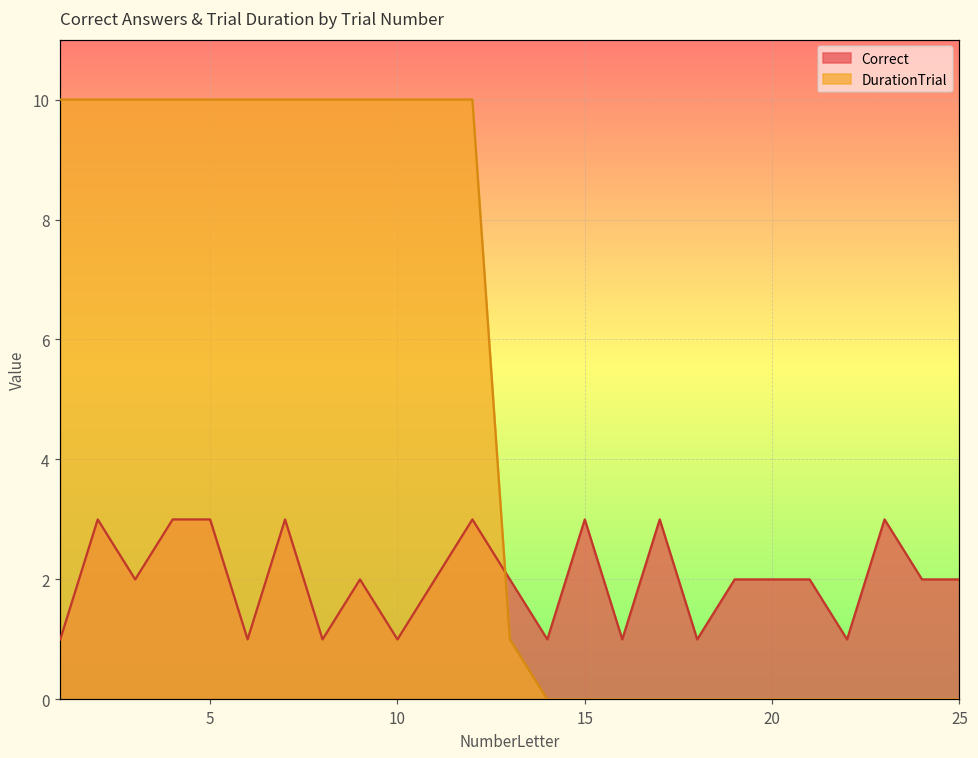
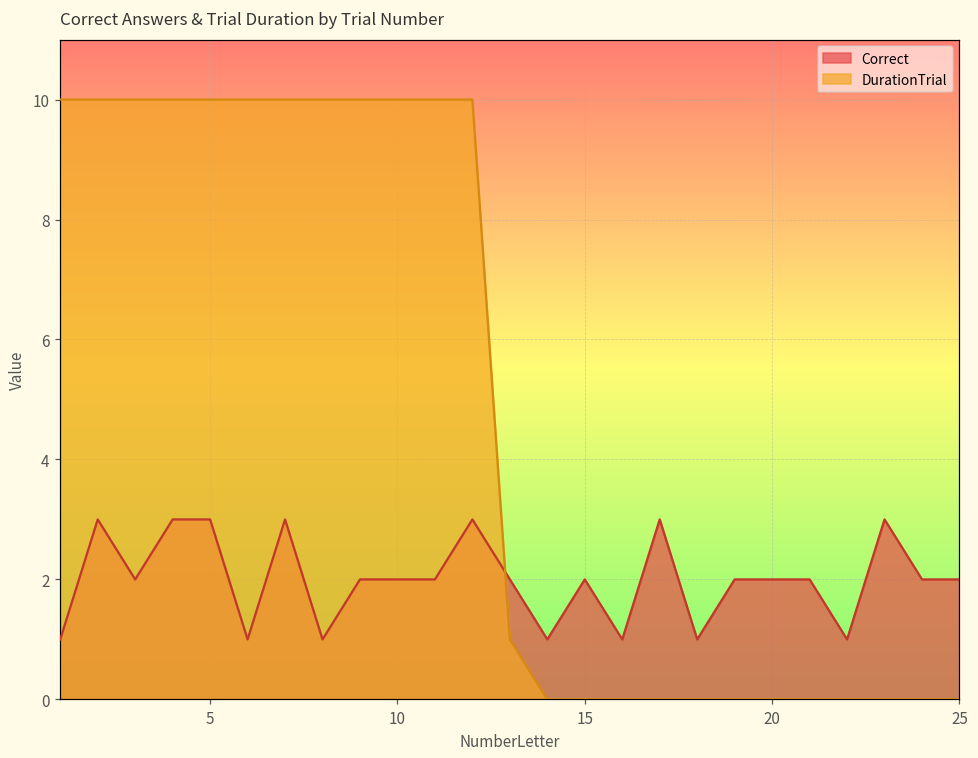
Correct, 10: 1 -> 2
Correct, 15: 3 -> 2
